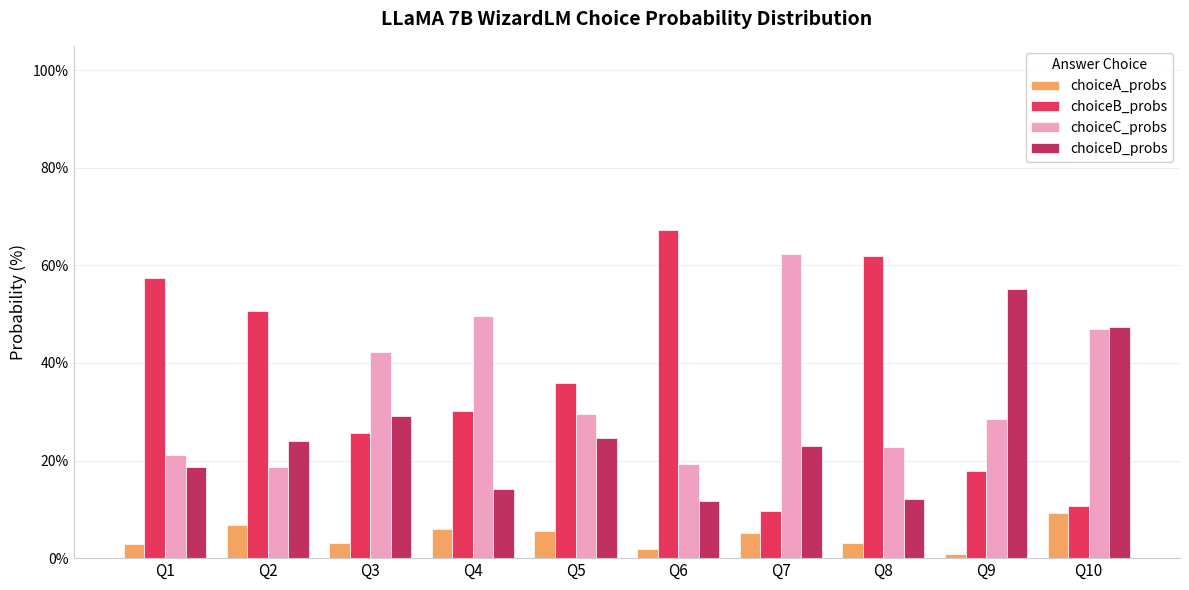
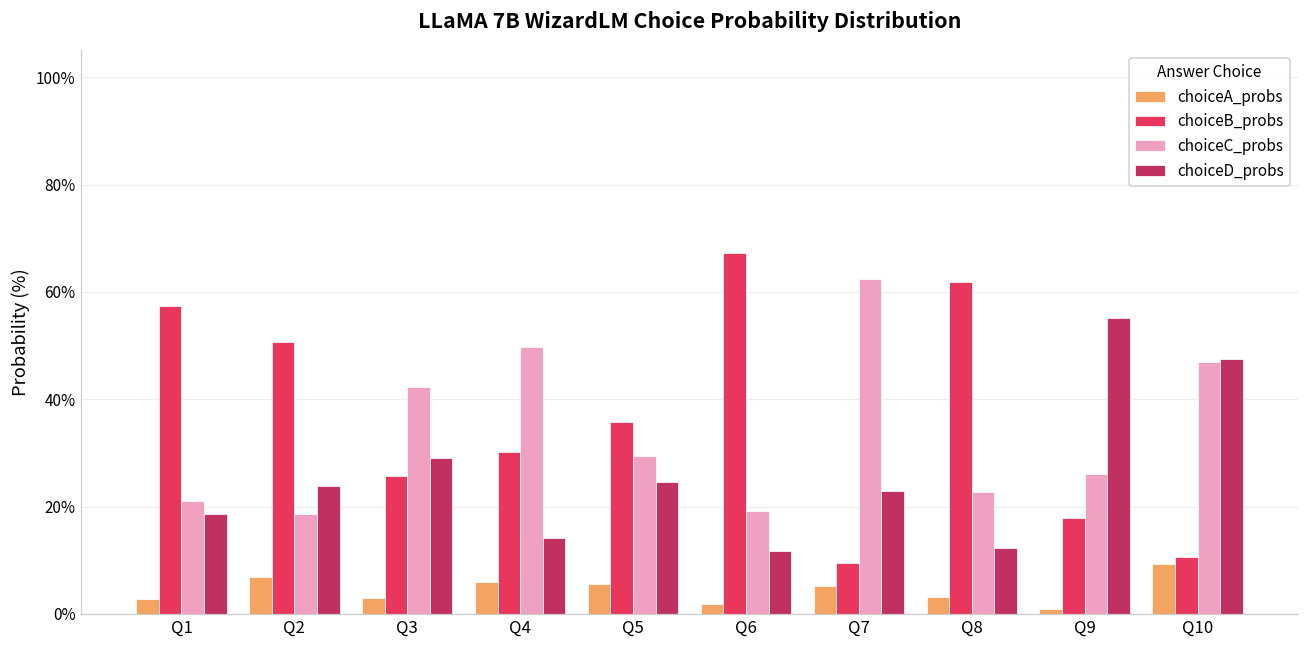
choiceC_probs, Q9: 29% -> 26%
